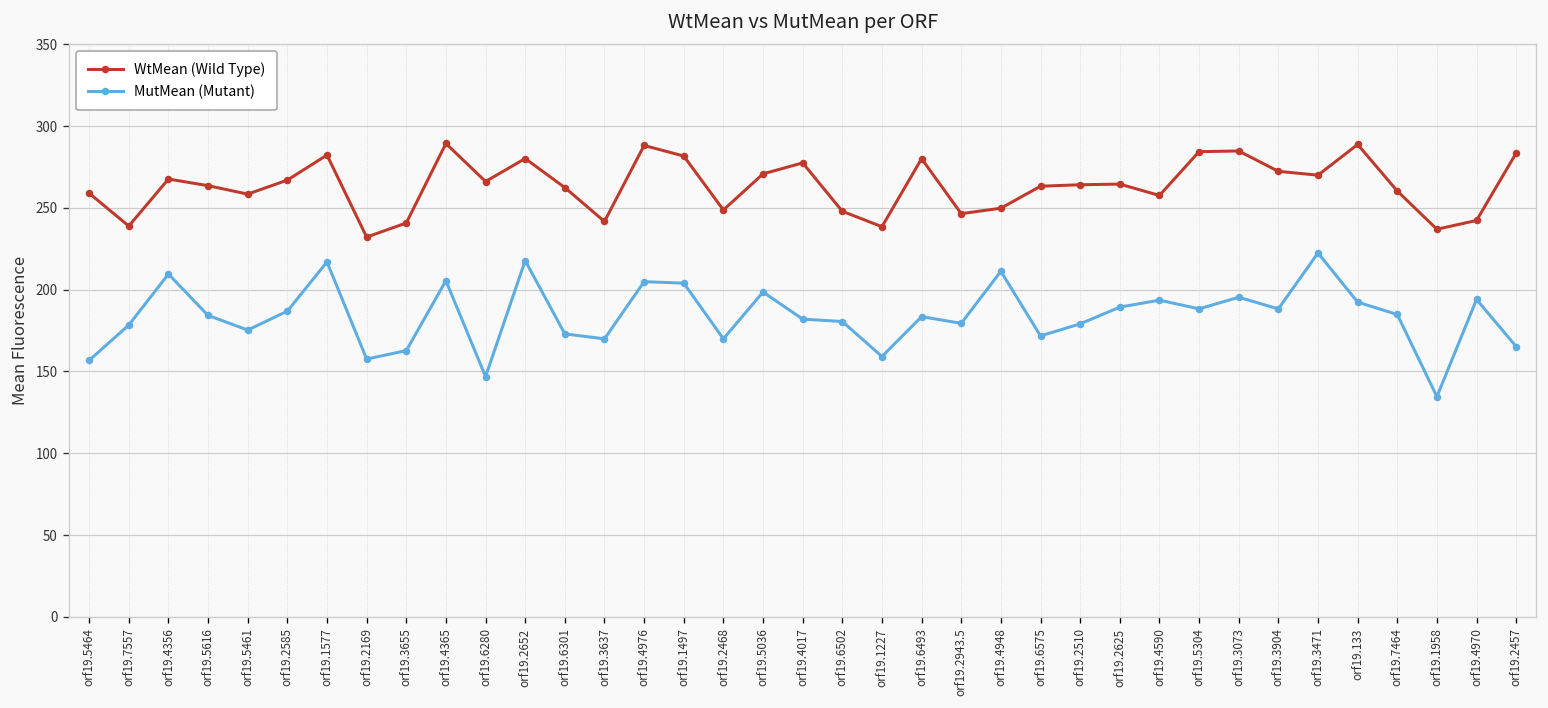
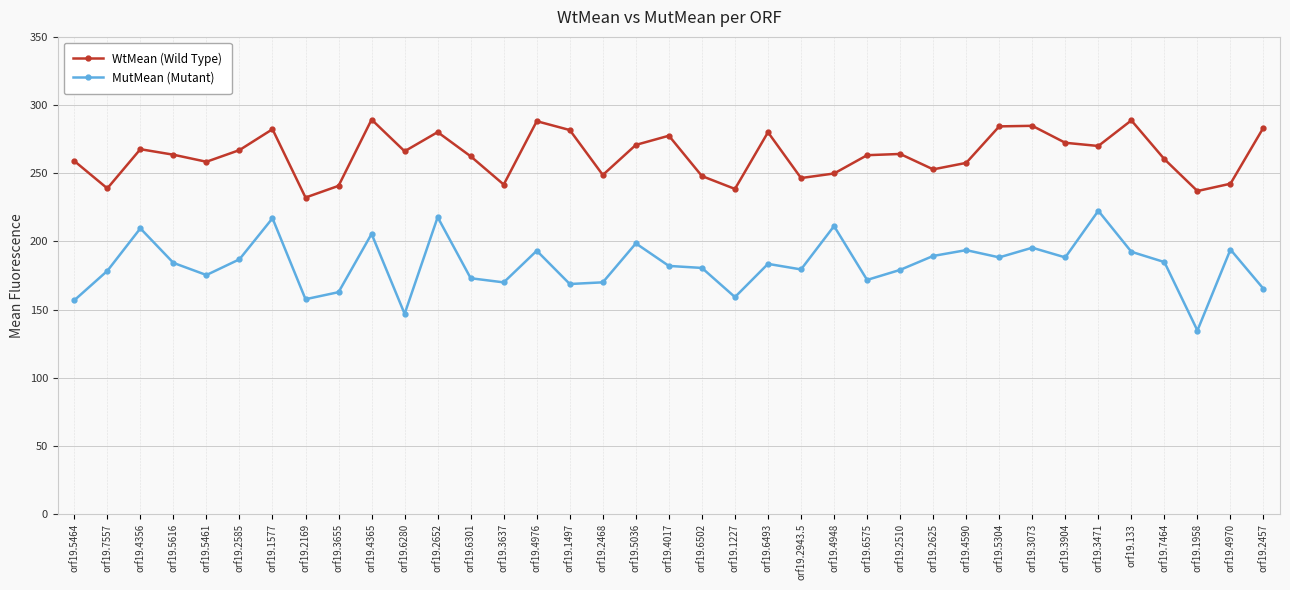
MutMean (Mutant), orf19.4976: 205 -> 193
MutMean (Mutant), orf19.1497: 204 -> 169
WtMean (Wild Type), orf19.2625: 265 -> 253
